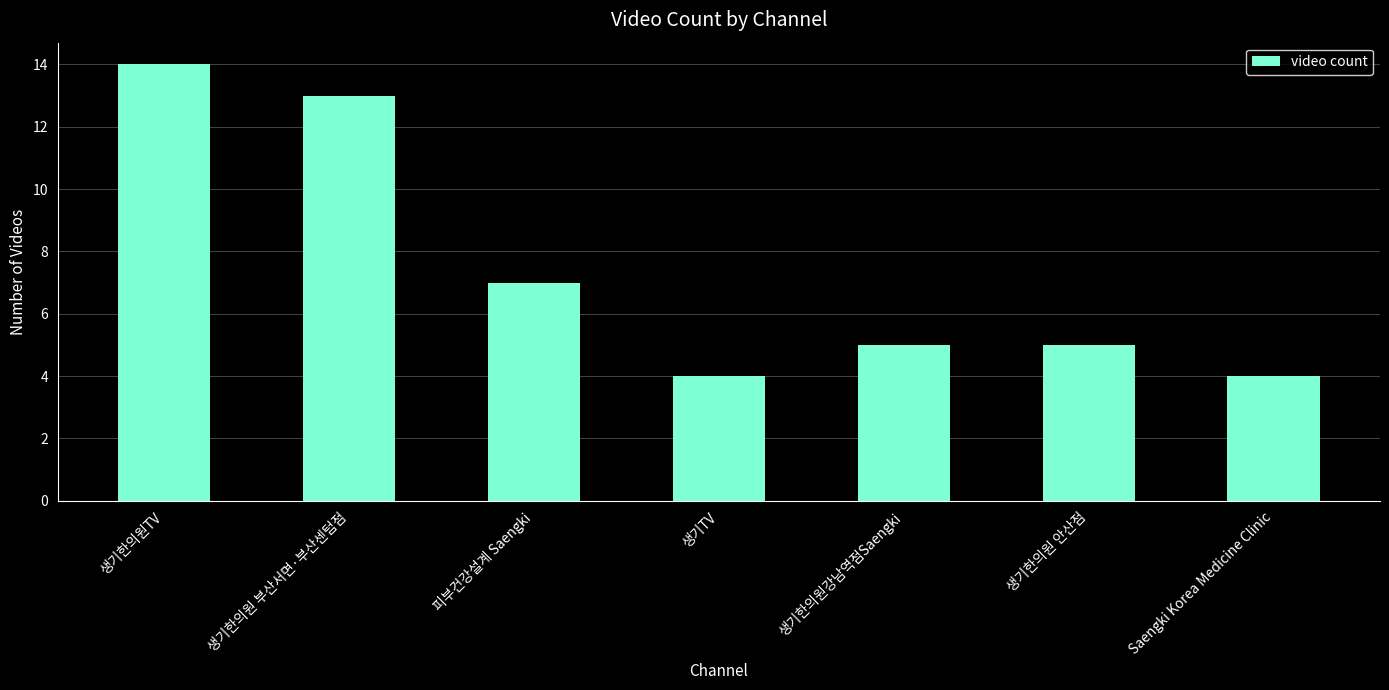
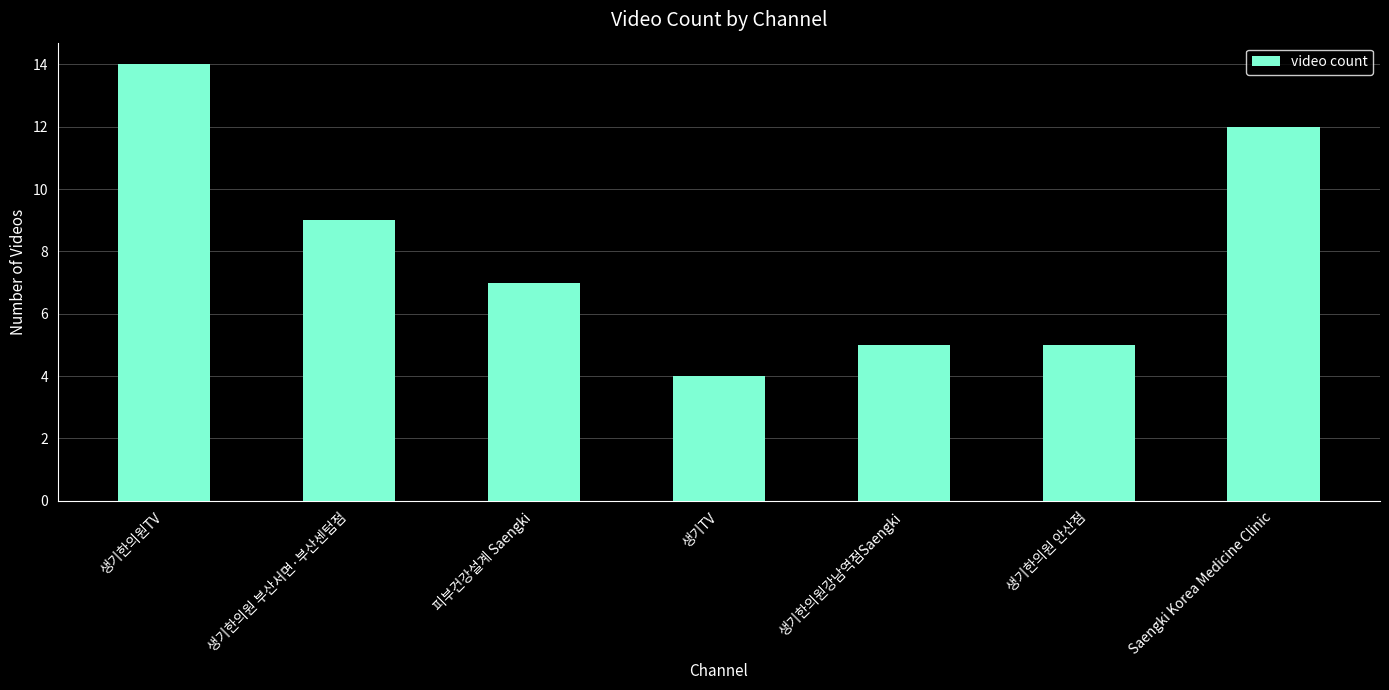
생기한의원 부산서면·부산센텀점: 13 -> 9
Saengki Korea Medicine Clinic: 4 -> 12
